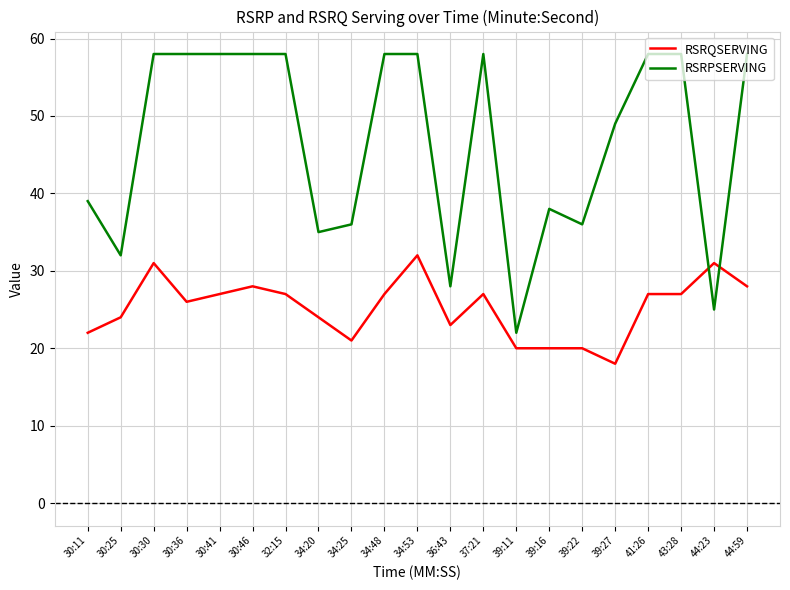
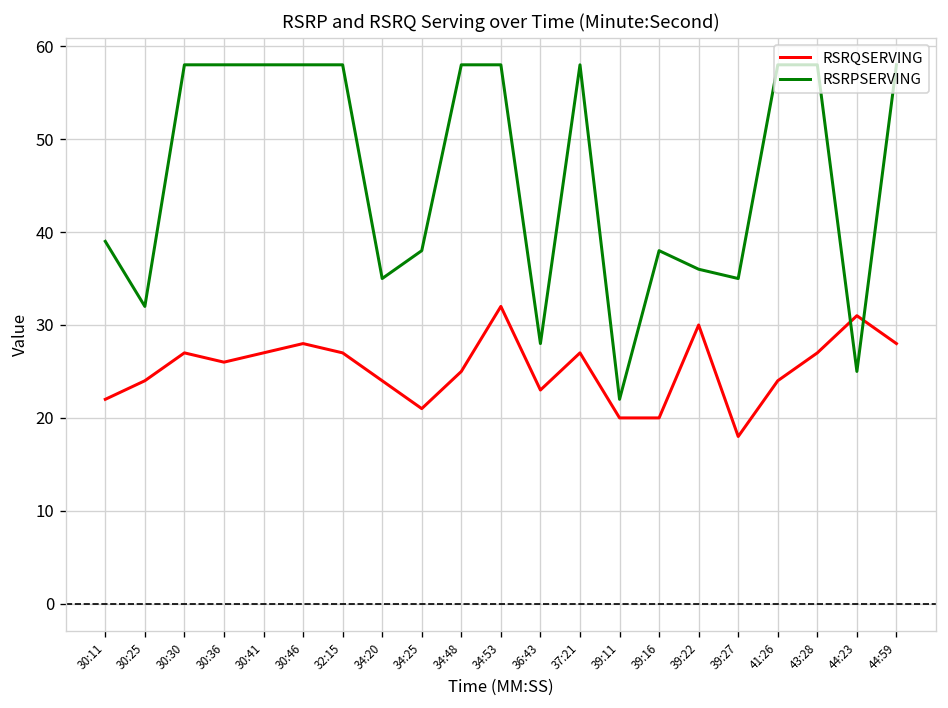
RSRQSERVING, 30:30: 31 -> 27
RSRPSERVING, 34:25: 36 -> 38
RSRQSERVING, 34:48: 27 -> 25
RSRQSERVING, 39:22: 20 -> 30
RSRPSERVING, 39:27: 49 -> 35
RSRQSERVING, 41:26: 27 -> 24
